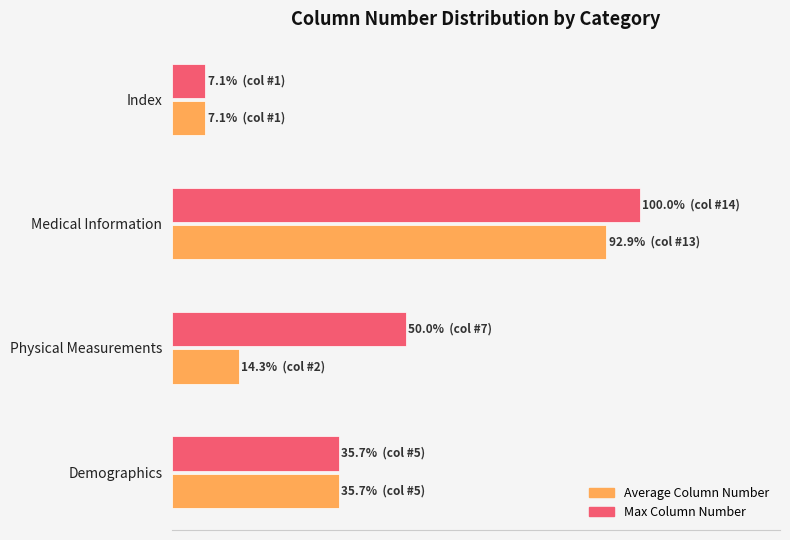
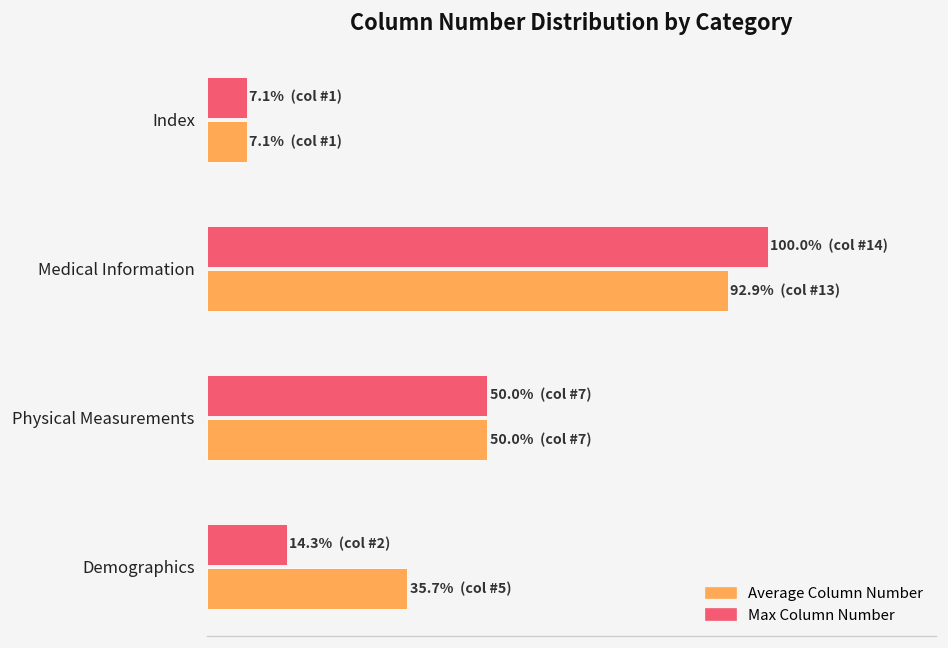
Average Column Number, Physical Measurements: 14.3% (col #2) -> 50.0% (col #7)
Max Column Number, Demographics: 35.7% (col #5) -> 14.3% (col #2)
